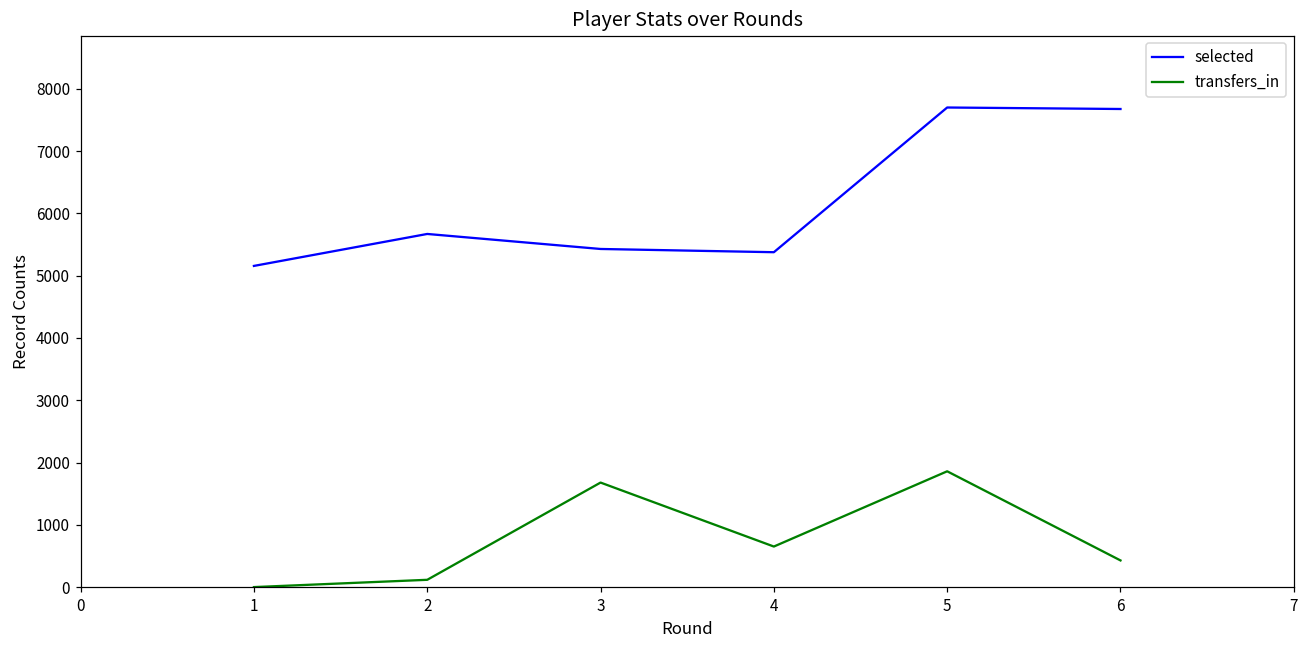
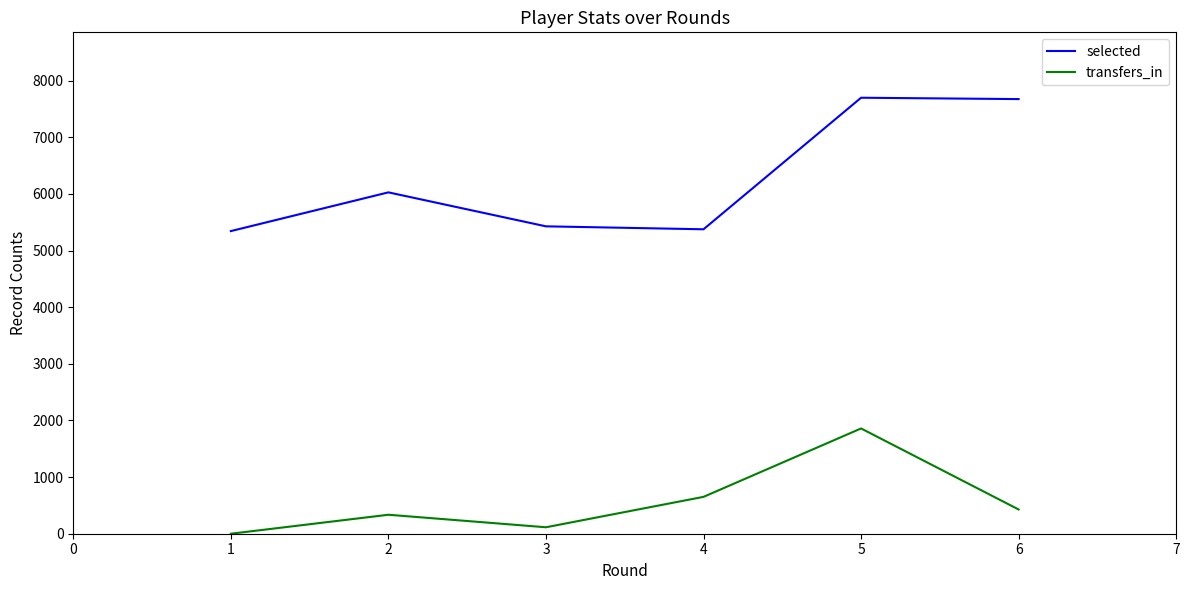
selected, 1: 5200 -> 5300
selected, 2: 5700 -> 6000
transfers_in, 2: 100 -> 300
transfers_in, 3: 1700 -> 100
